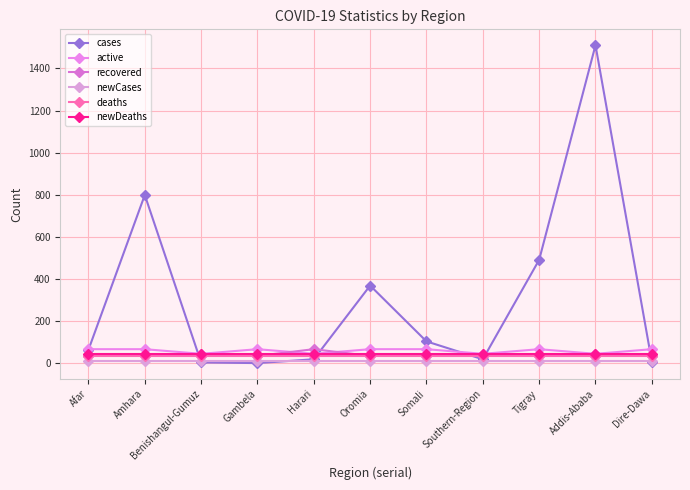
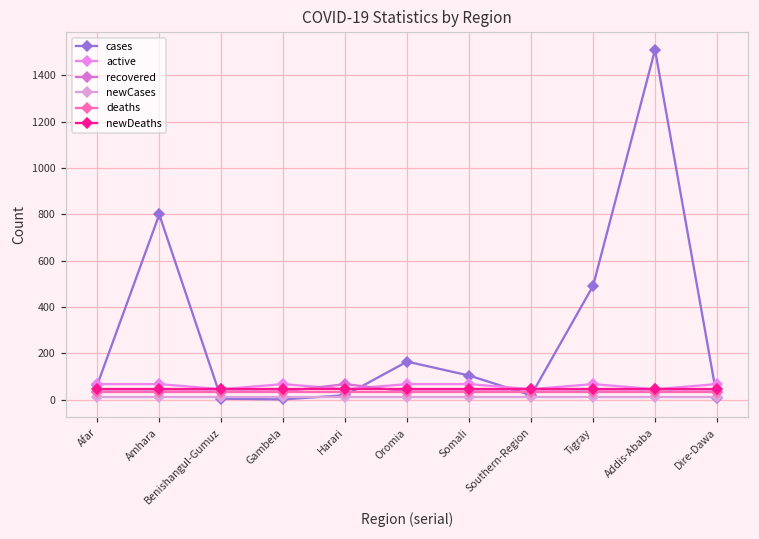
cases, Oromia: 370 -> 160
